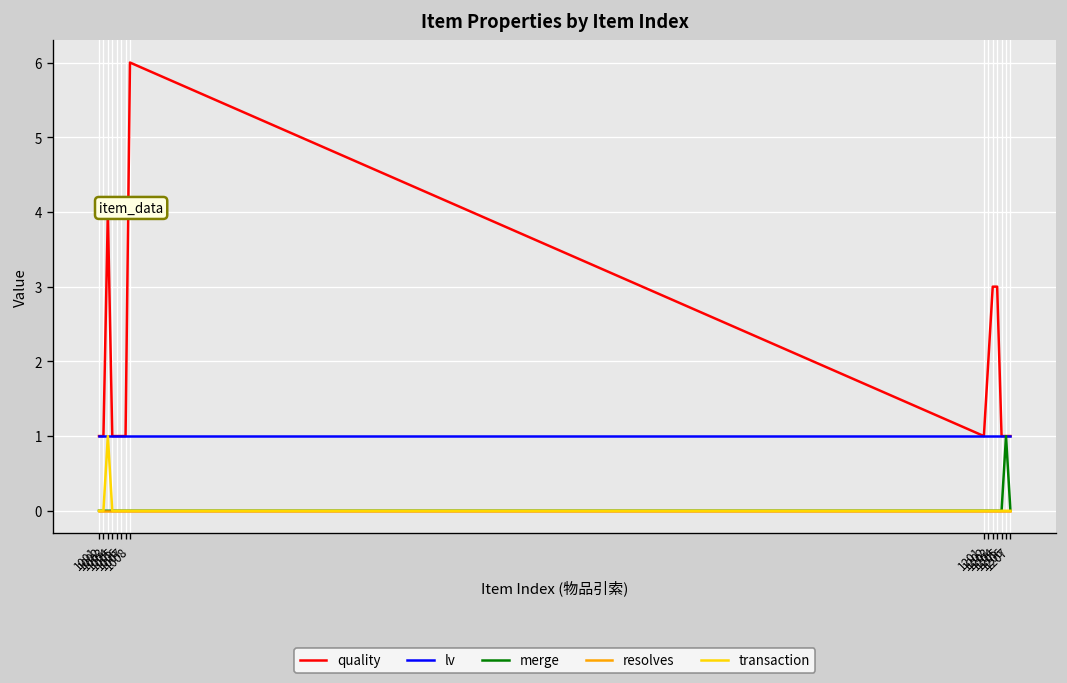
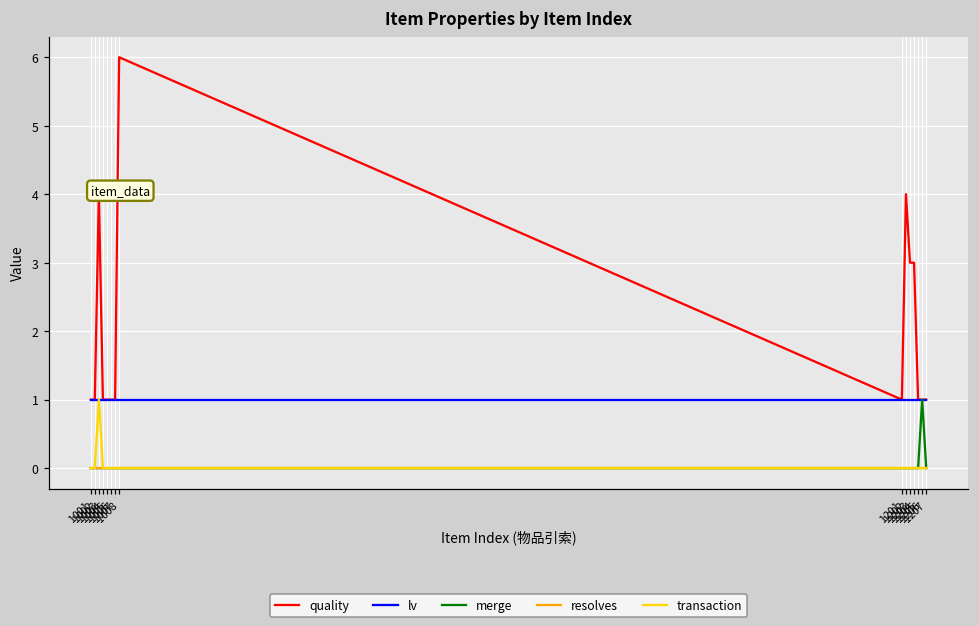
quality, 1202: 2 -> 4
